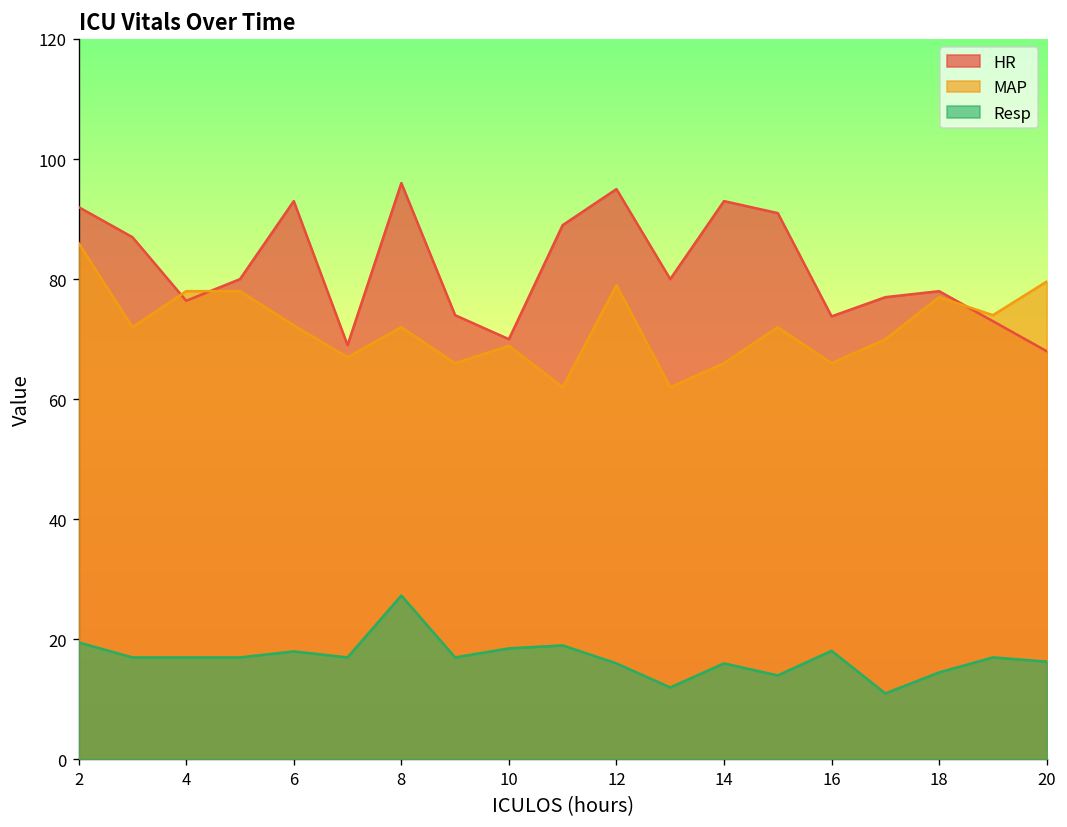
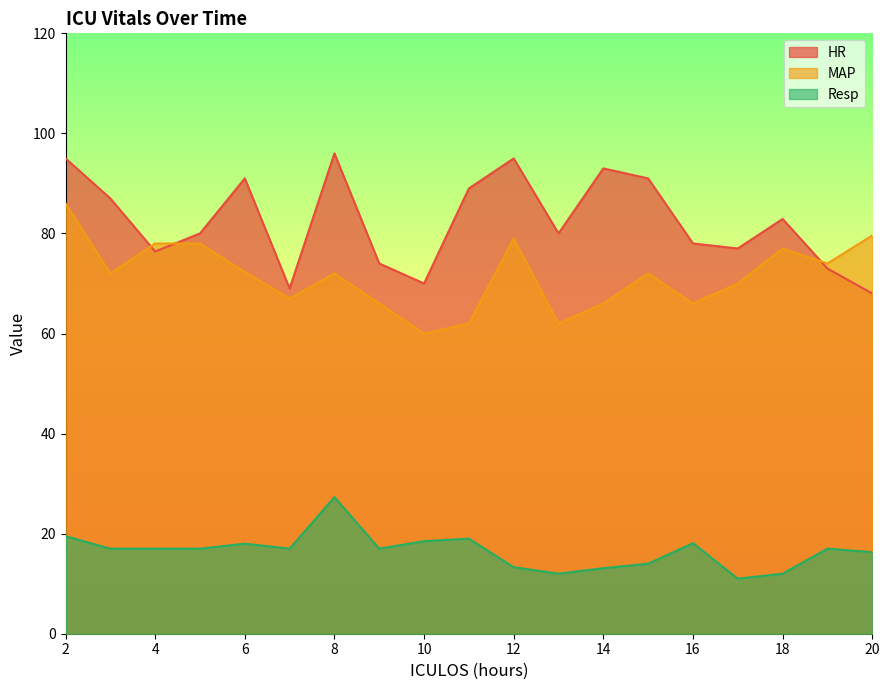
HR, 2: 92 -> 95
HR, 6: 93 -> 91
MAP, 10: 69 -> 60
Resp, 12: 16 -> 13
Resp, 14: 16 -> 13
HR, 16: 74 -> 78
HR, 18: 78 -> 83
Resp, 18: 15 -> 12
